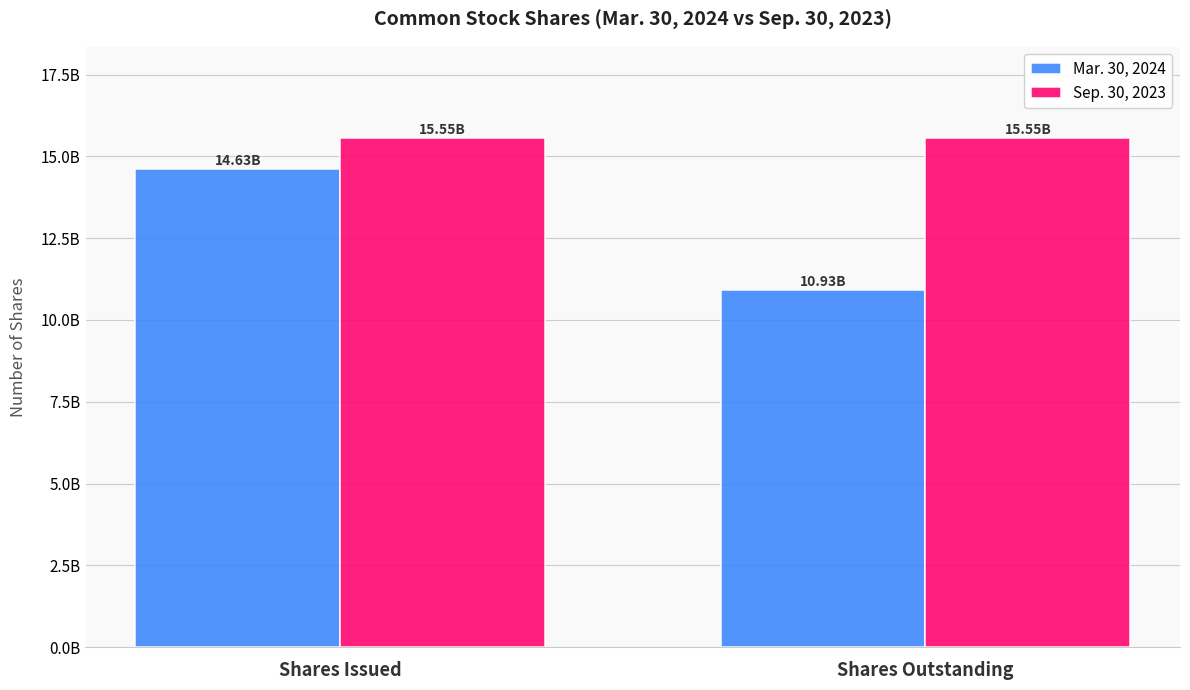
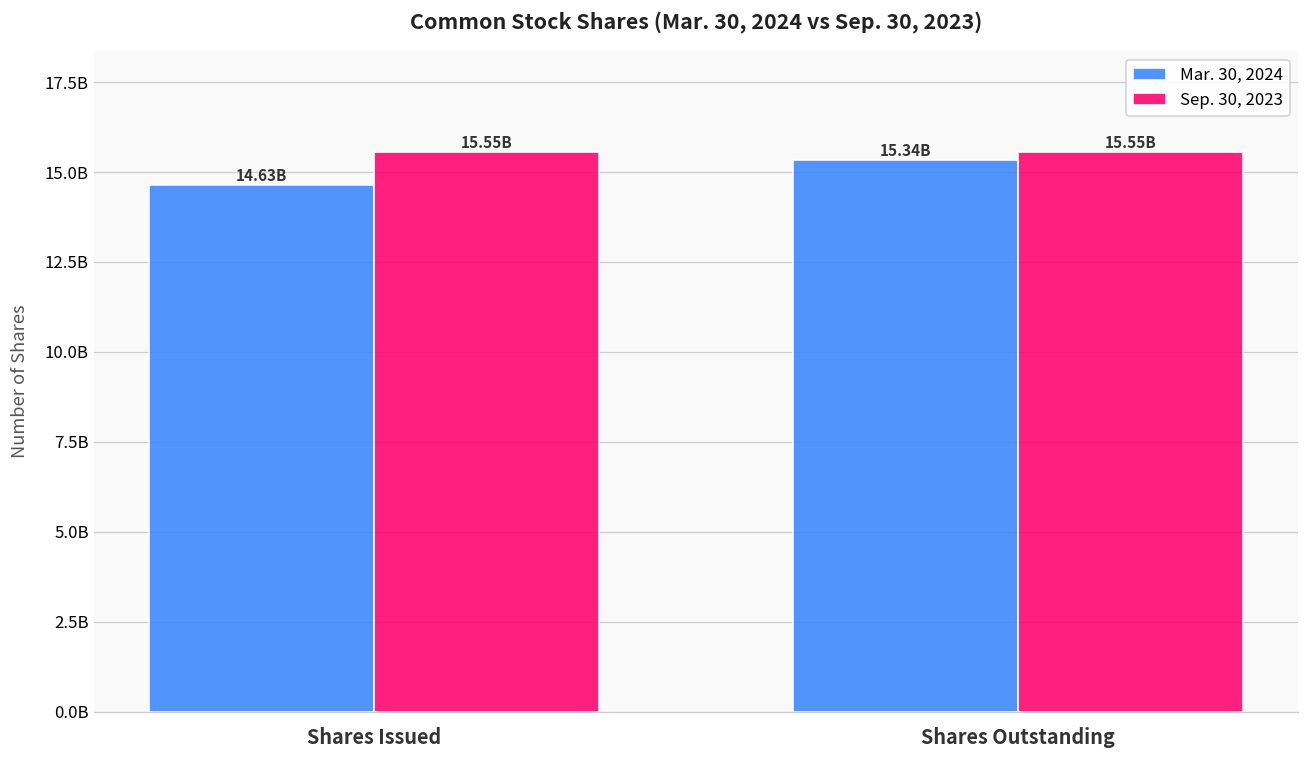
Mar. 30, 2024, Shares Outstanding: 10.93B -> 15.34B
